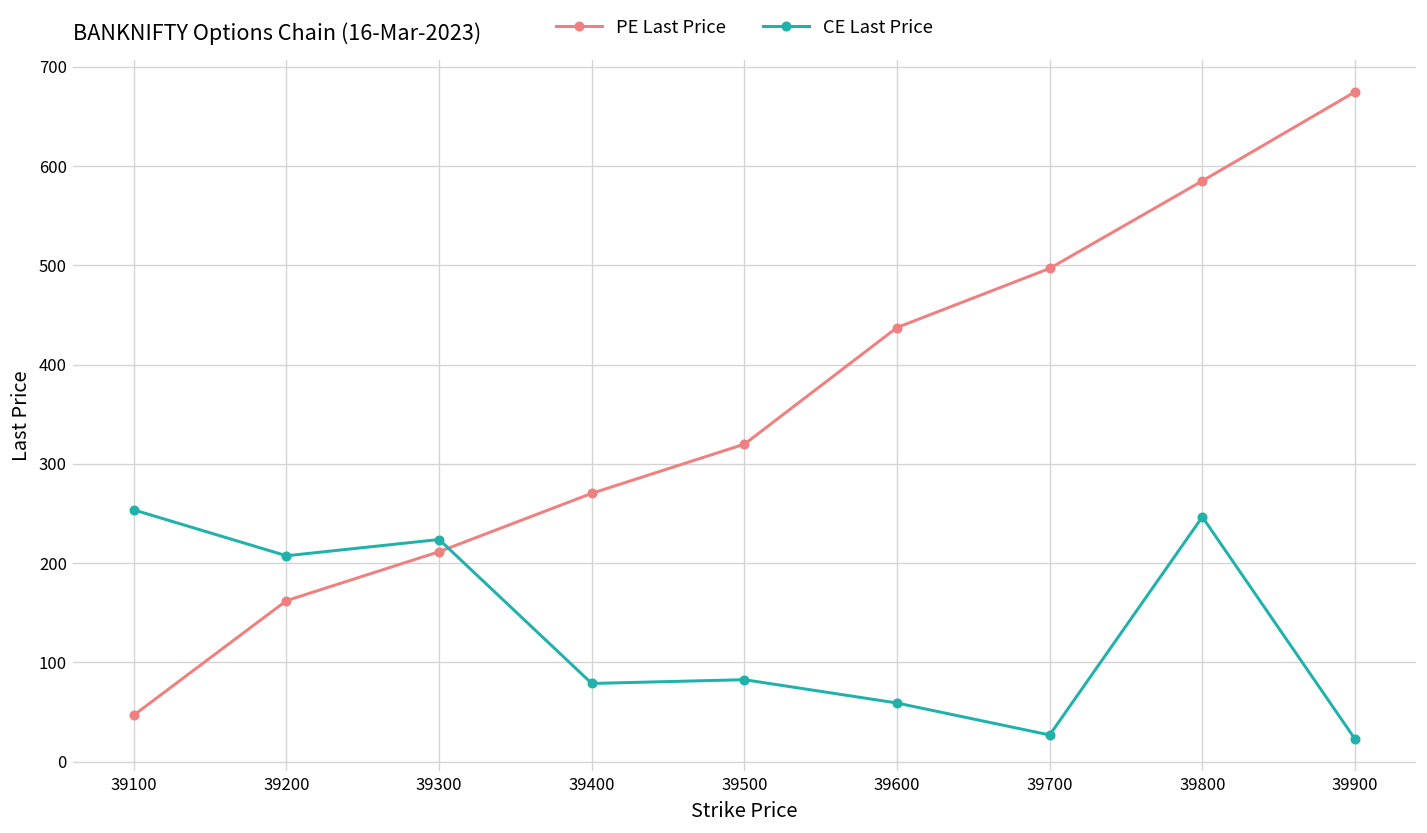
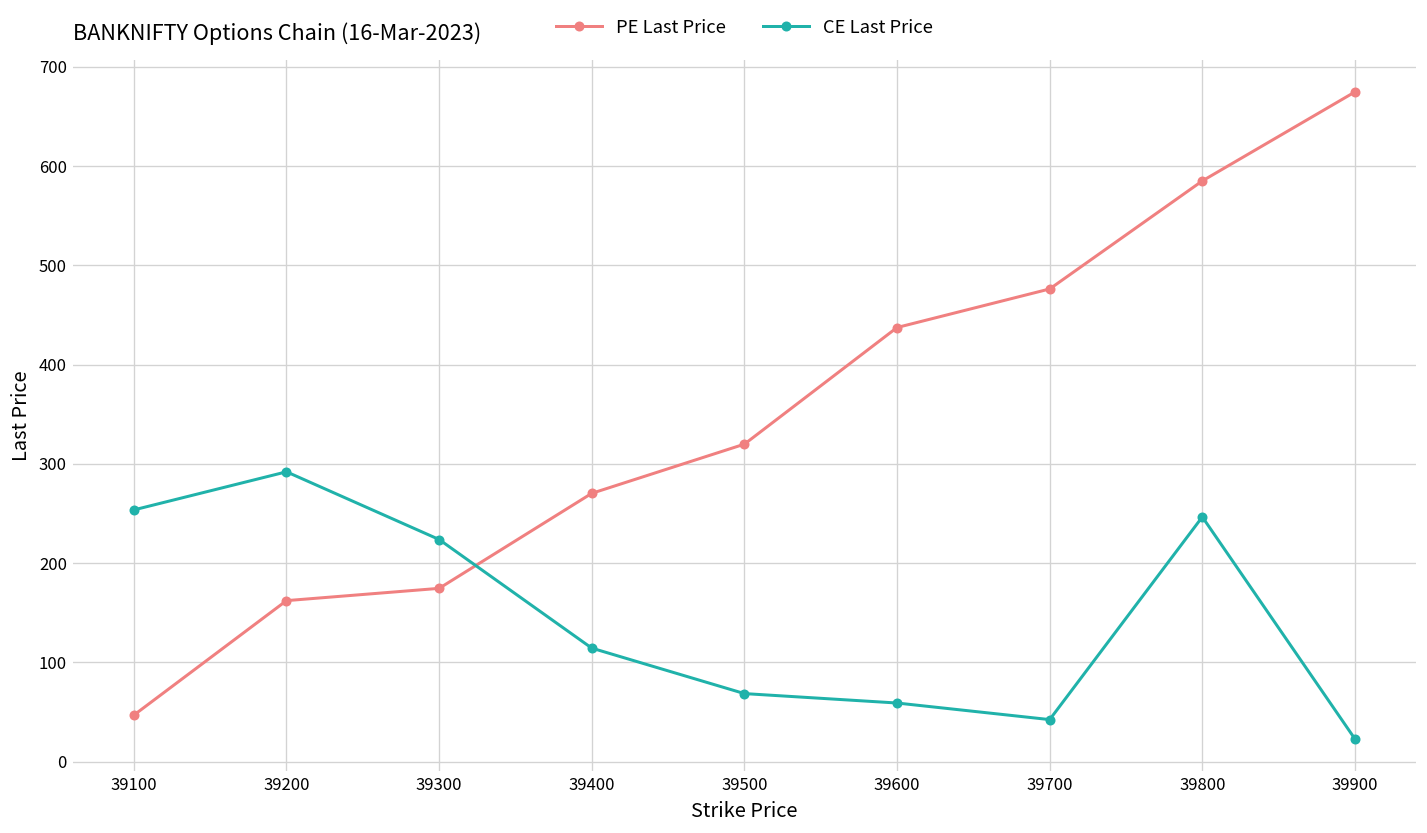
CE Last Price, 39200: 210 -> 290
PE Last Price, 39300: 210 -> 170
CE Last Price, 39400: 80 -> 110
CE Last Price, 39500: 80 -> 70
PE Last Price, 39700: 500 -> 480
CE Last Price, 39700: 30 -> 40
